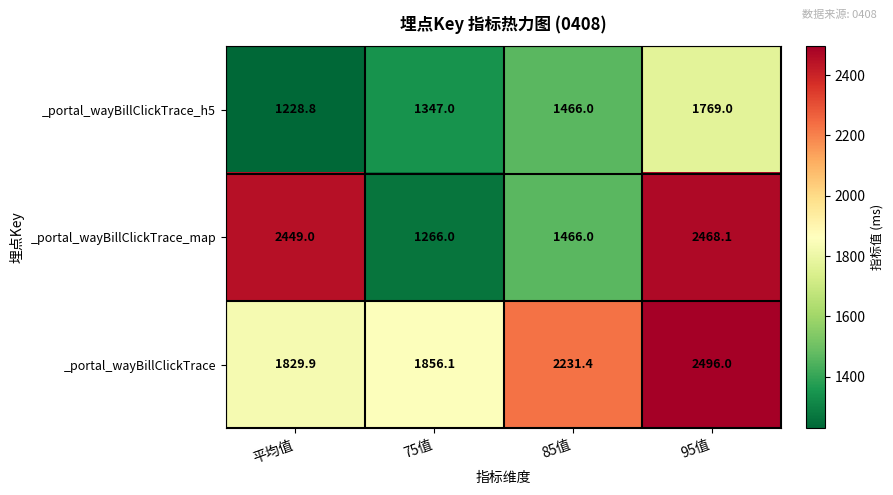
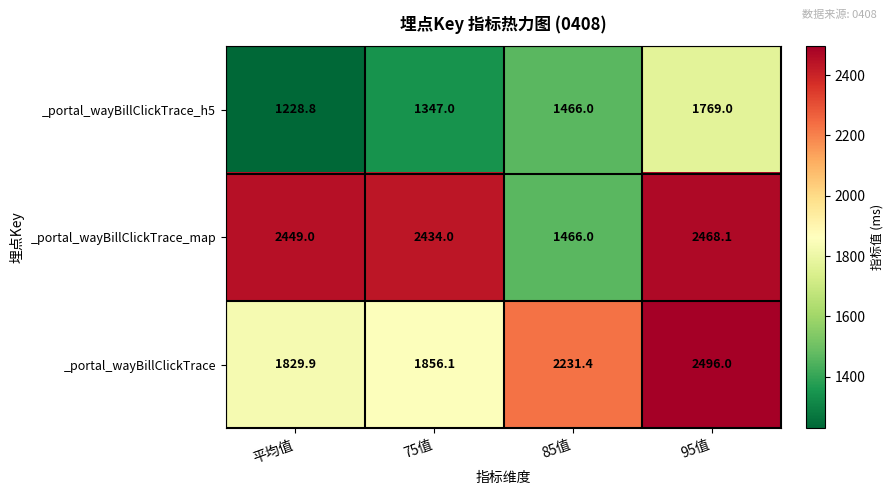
_portal_wayBillClickTrace_map, 75值: 1266.0 -> 2434.0
